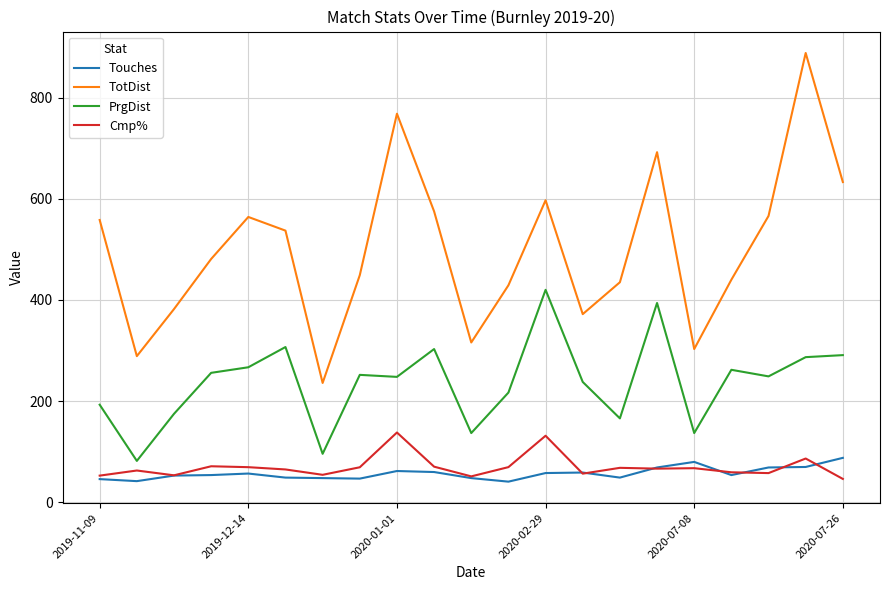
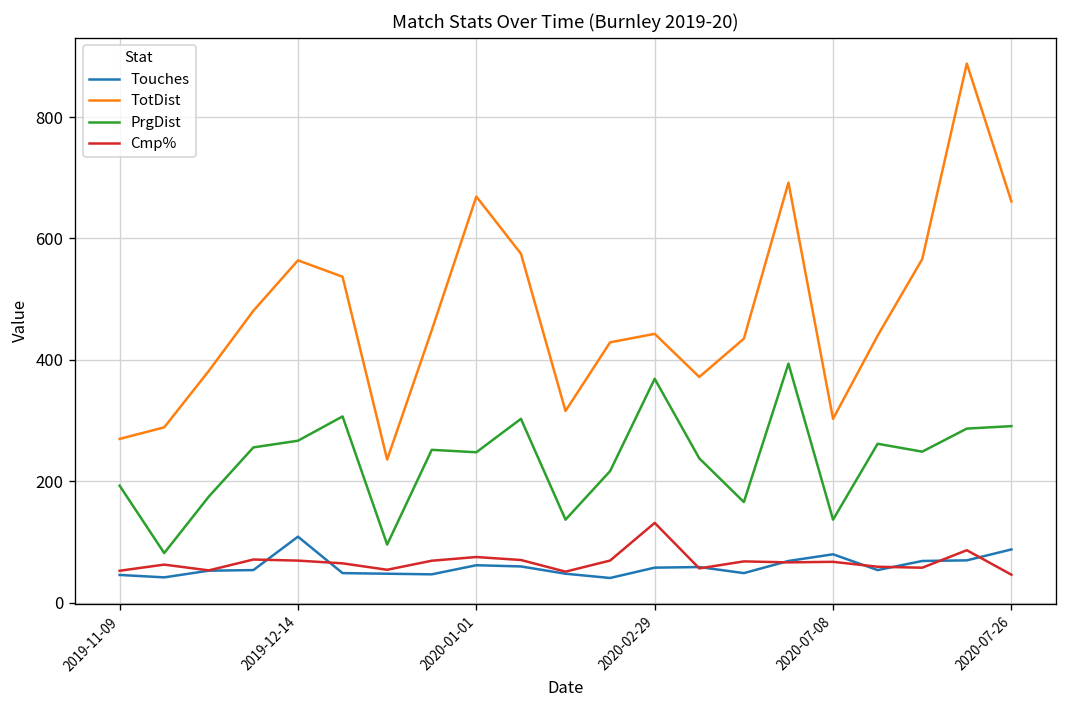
TotDist, 2019-11-09: 560 -> 270
Touches, 2019-12-14: 60 -> 110
TotDist, 2020-01-01: 770 -> 670
Cmp%, 2020-01-01: 140 -> 80
TotDist, 2020-02-29: 600 -> 440
PrgDist, 2020-02-29: 420 -> 370
TotDist, 2020-07-26: 630 -> 660
